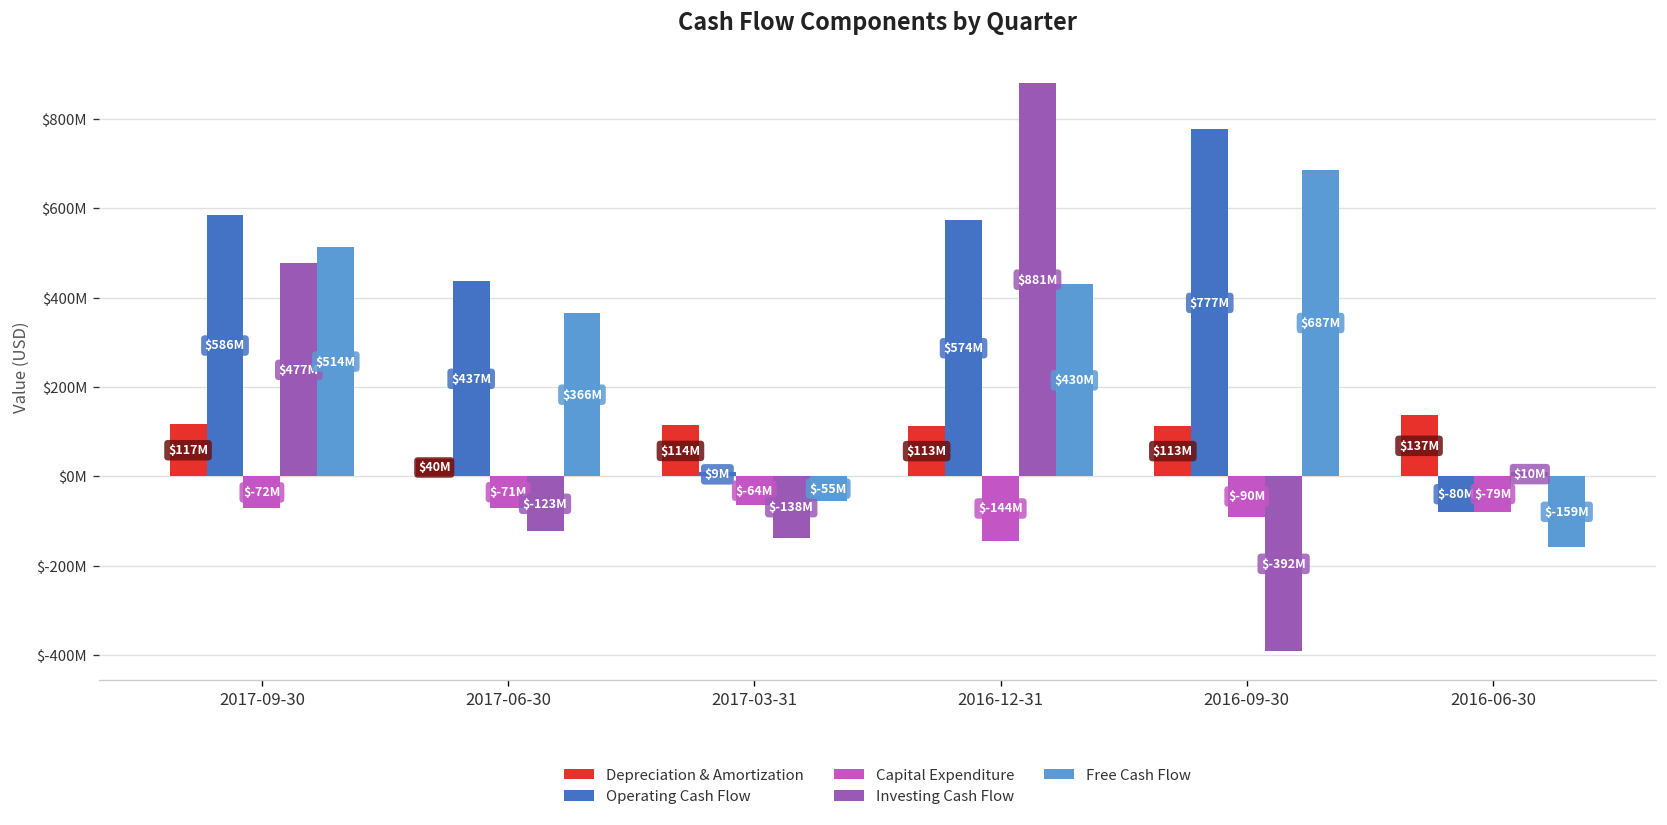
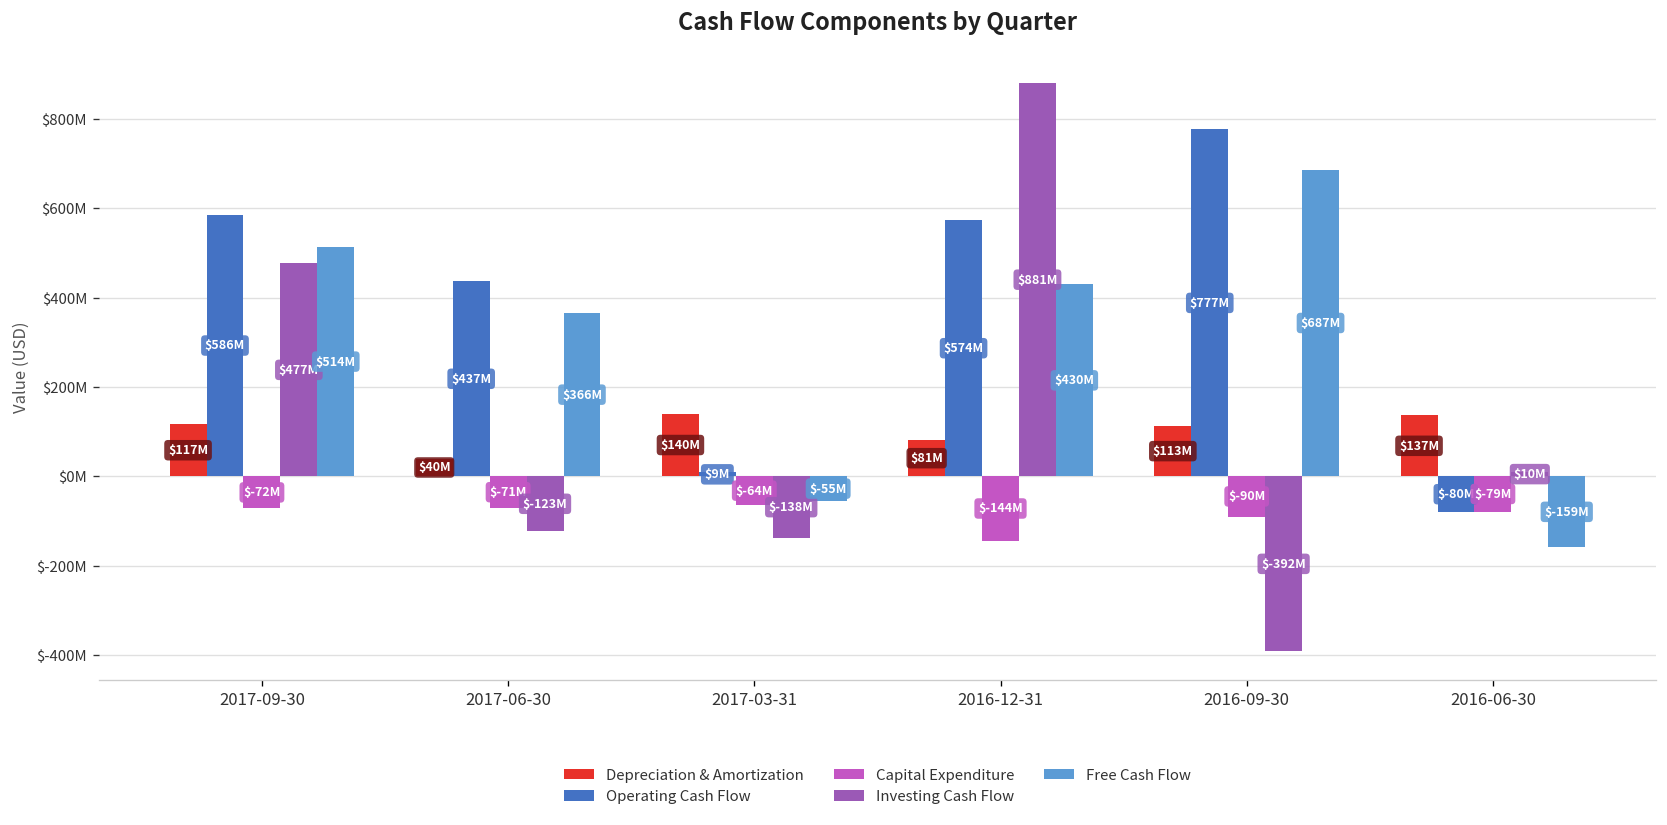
Depreciation & Amortization, 2017-03-31: $114M -> $140M
Depreciation & Amortization, 2016-12-31: $113M -> $81M
